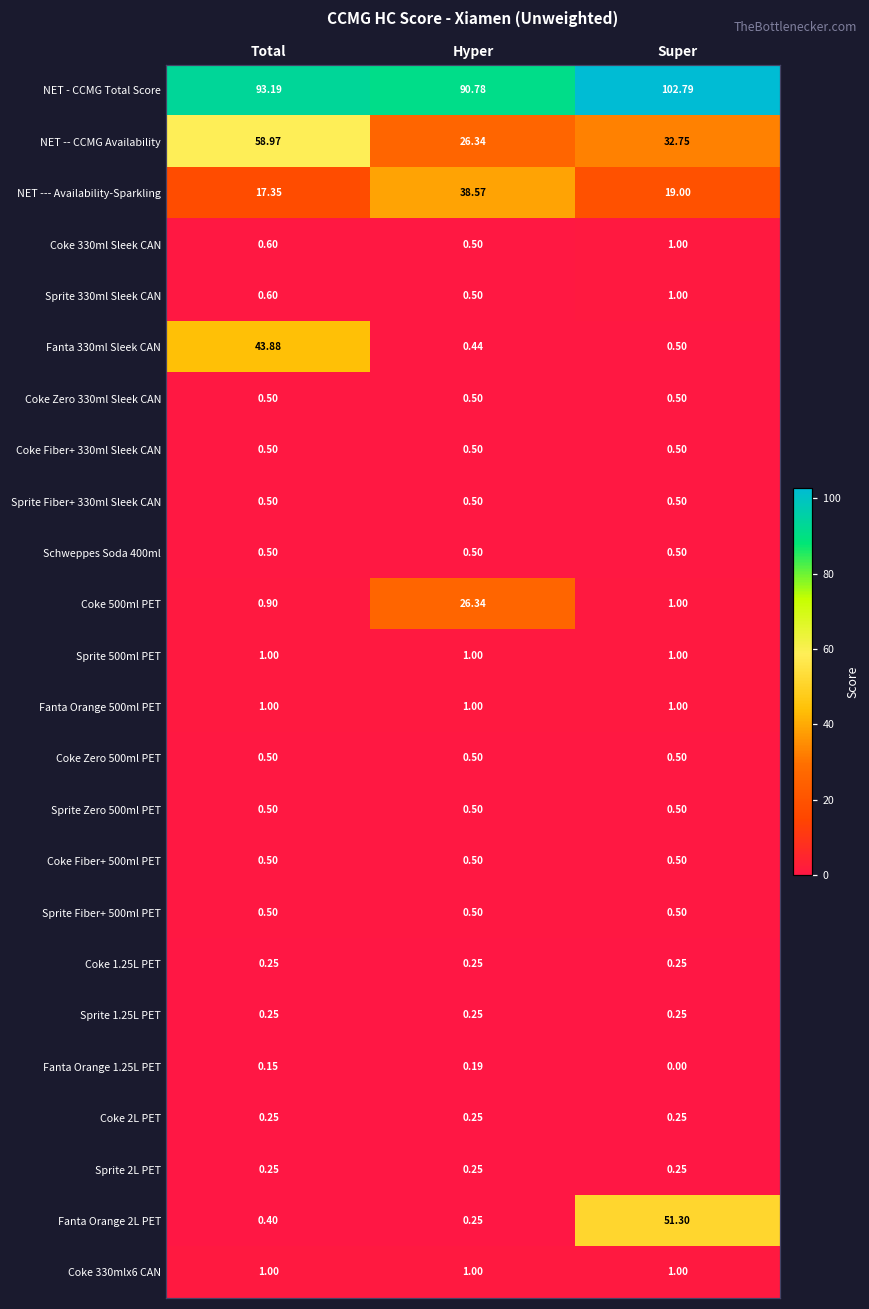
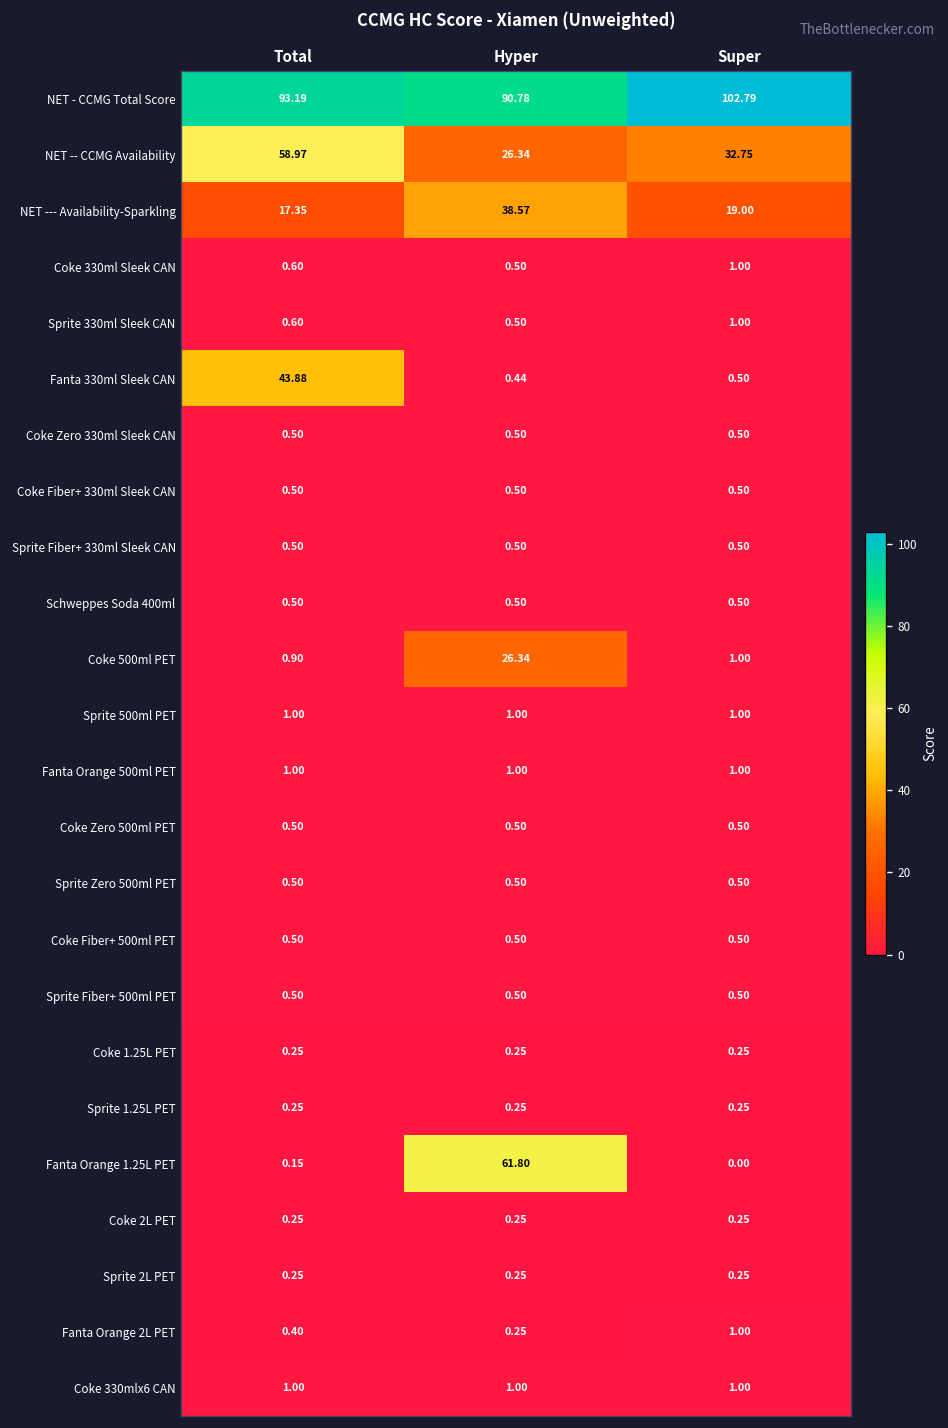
Fanta Orange 1.25L PET, Hyper: 0.19 -> 61.80
Fanta Orange 2L PET, Super: 51.30 -> 1.00
